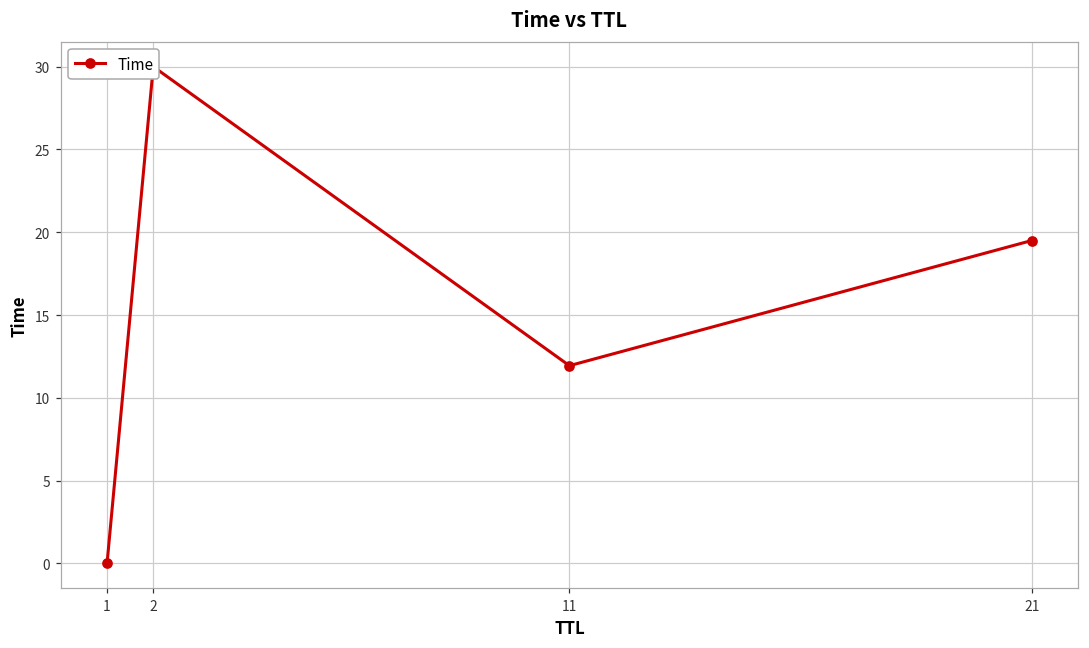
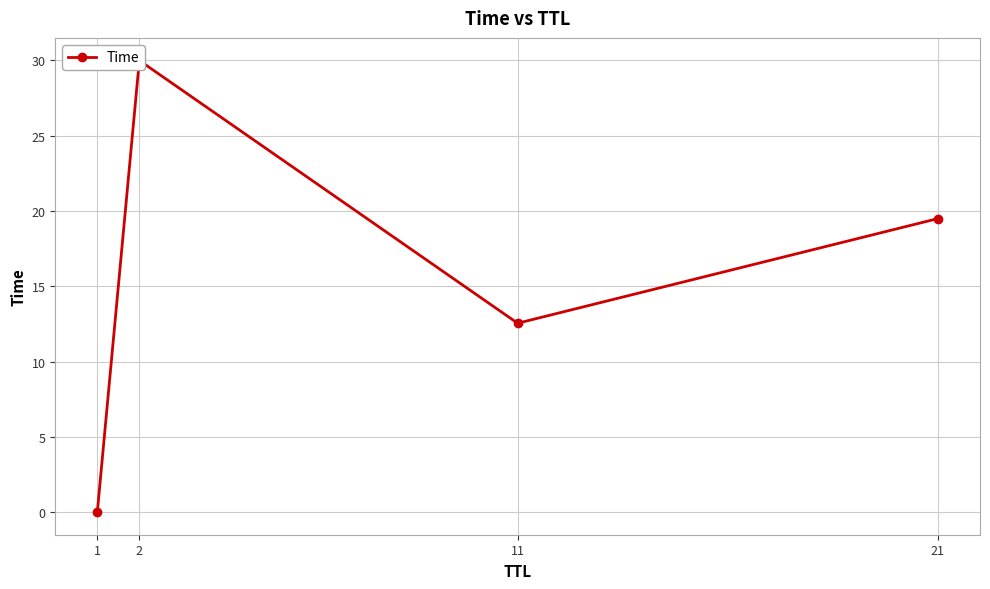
11: 11.9 -> 12.5
